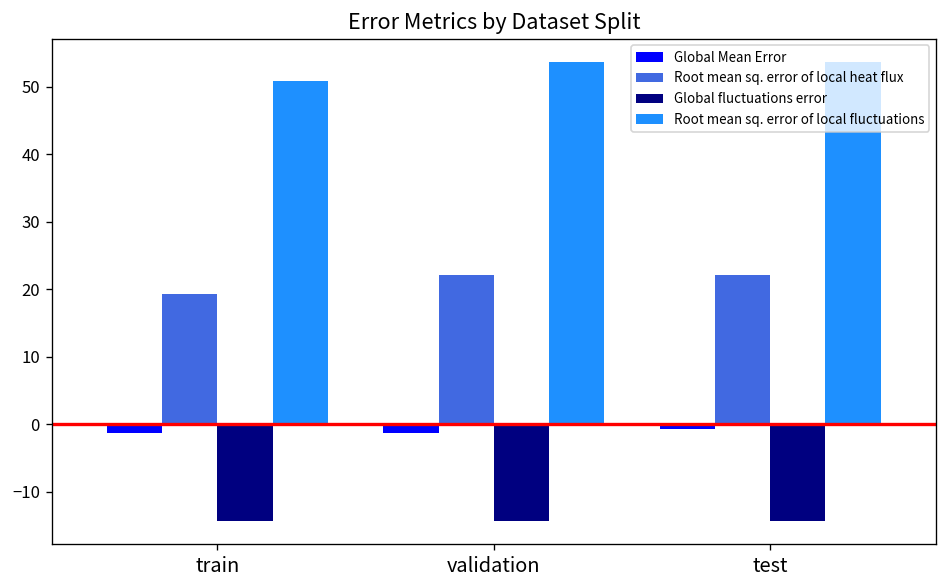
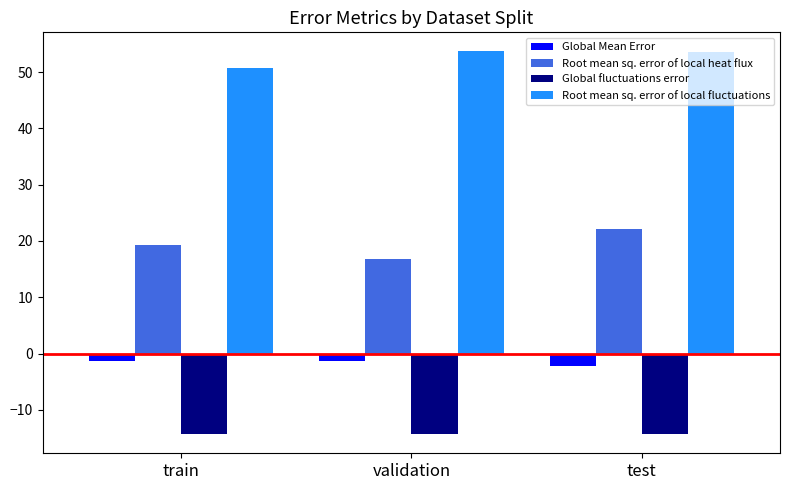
Root mean sq. error of local heat flux, validation: 22 -> 17
Global Mean Error, test: -1 -> -2
